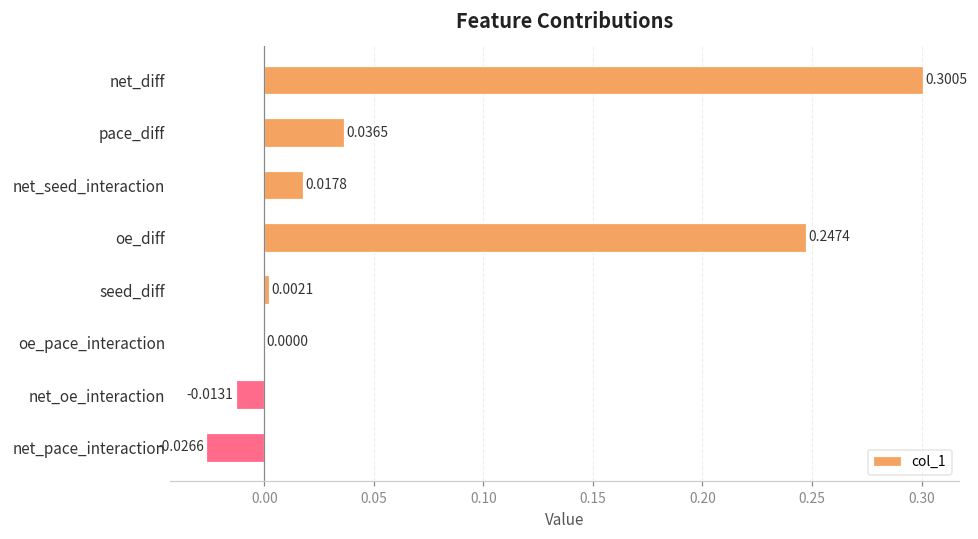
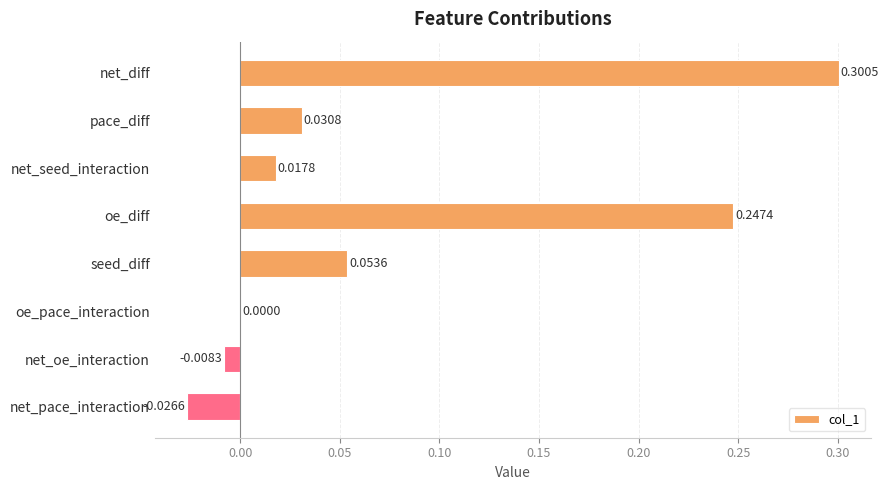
pace_diff: 0.0365 -> 0.0308
seed_diff: 0.0021 -> 0.0536
net_oe_interaction: -0.0131 -> -0.0083
